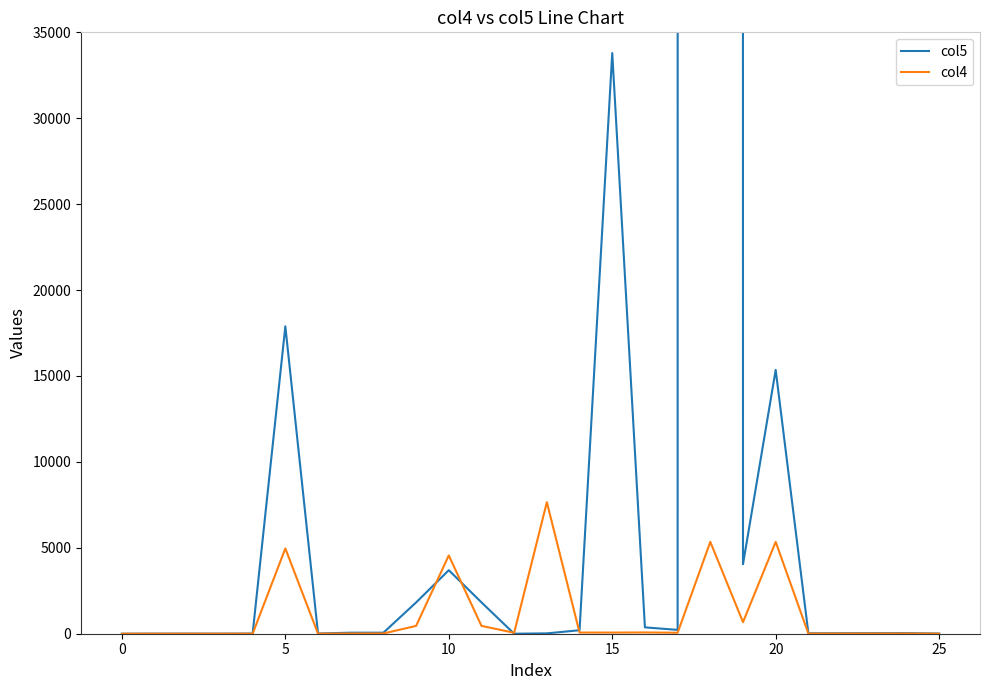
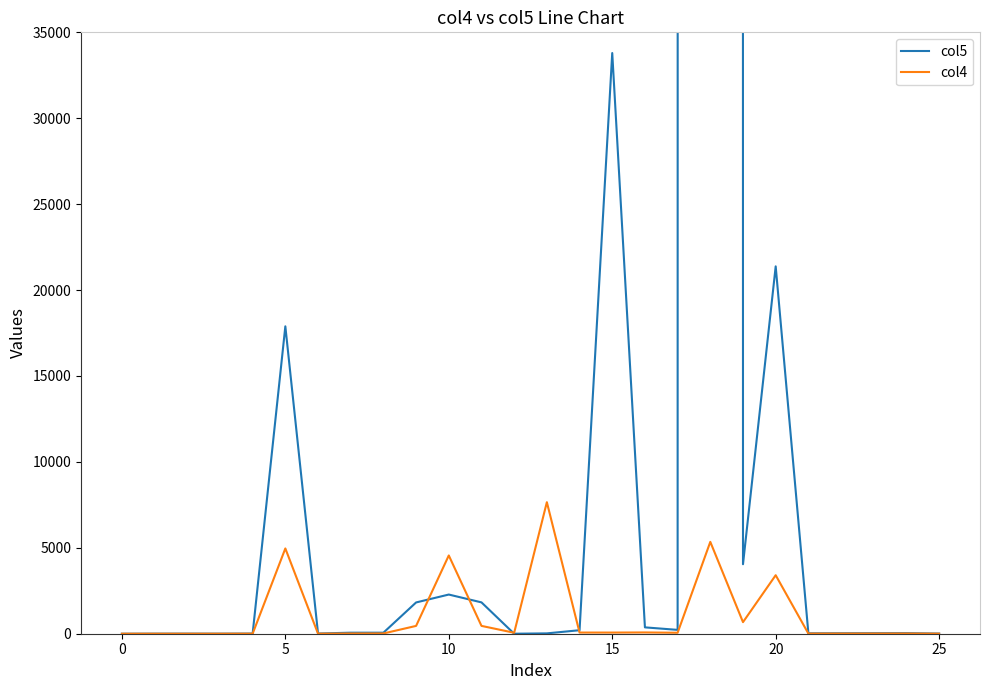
col5, 10: 3700 -> 2300
col5, 20: 15400 -> 21400
col4, 20: 5300 -> 3400
